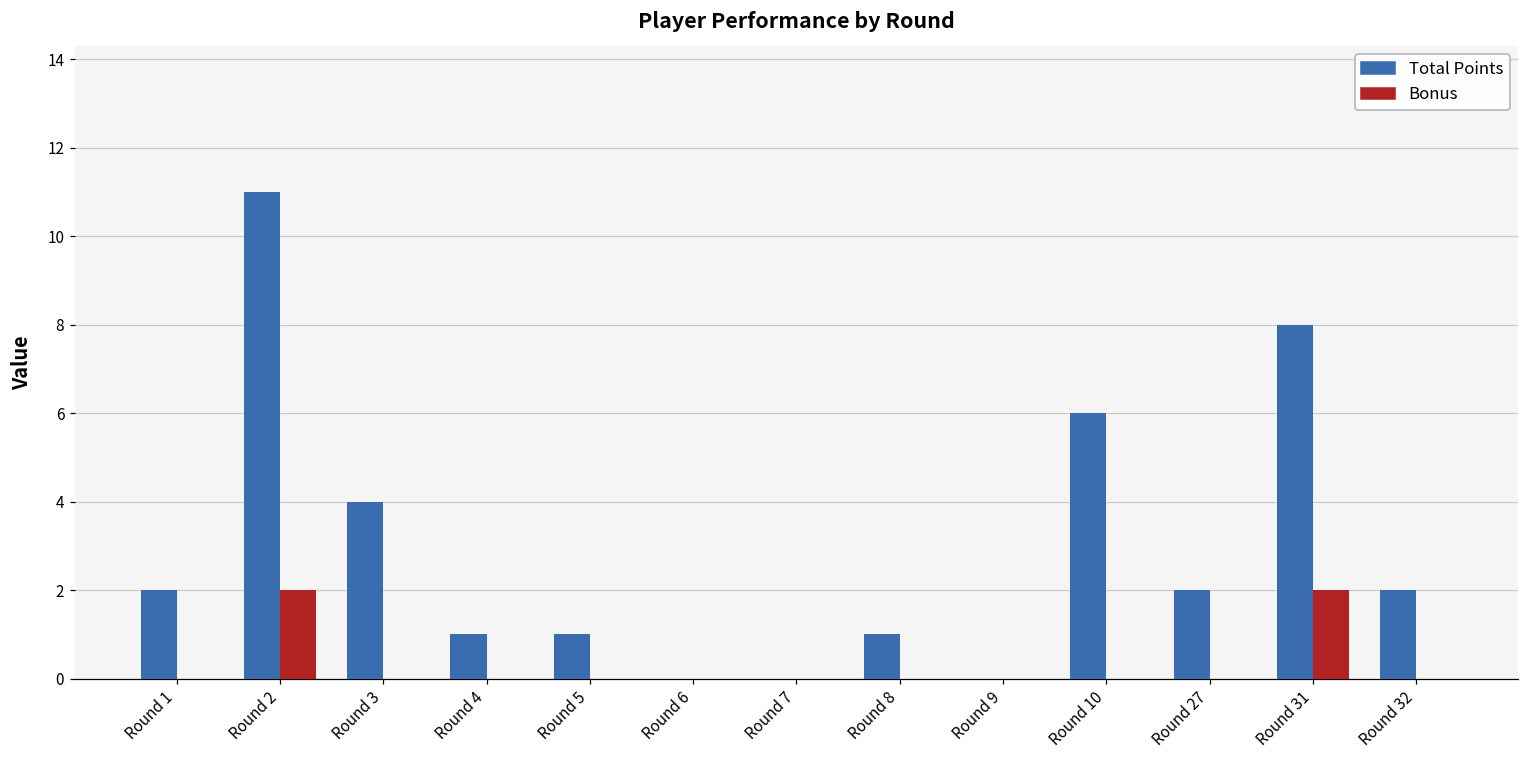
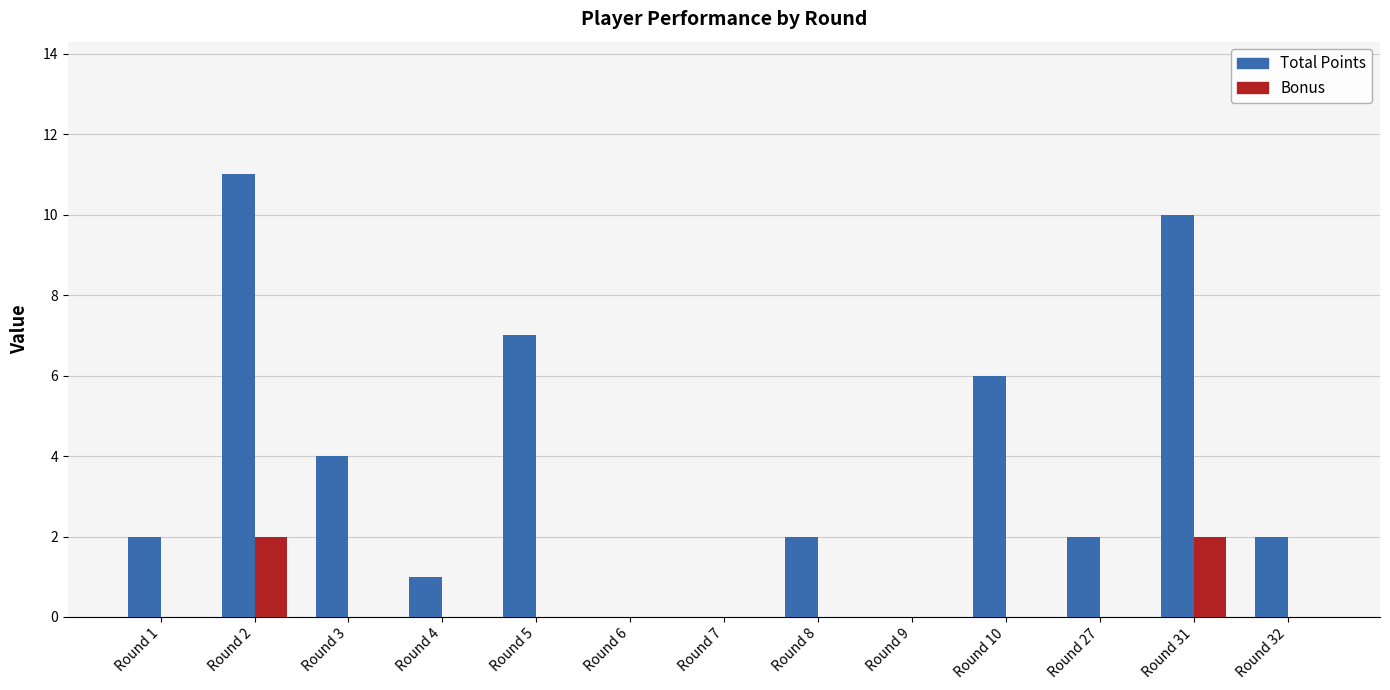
Total Points, Round 5: 1 -> 7
Total Points, Round 8: 1 -> 2
Total Points, Round 31: 8 -> 10
